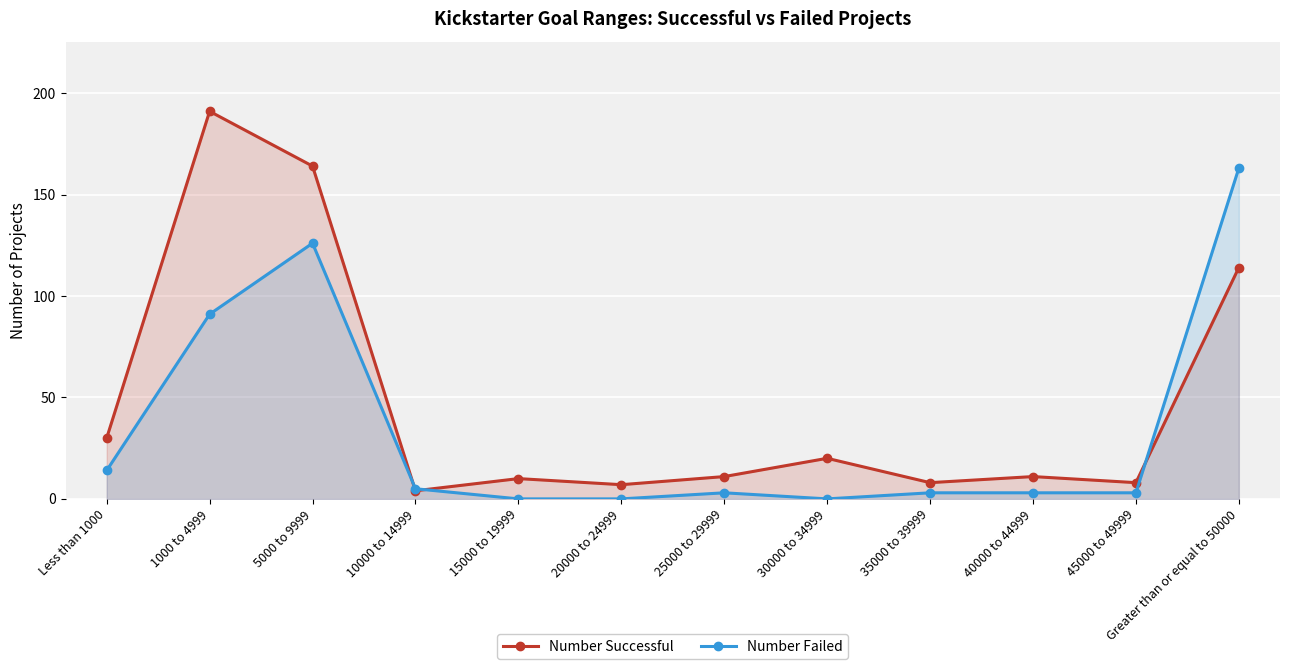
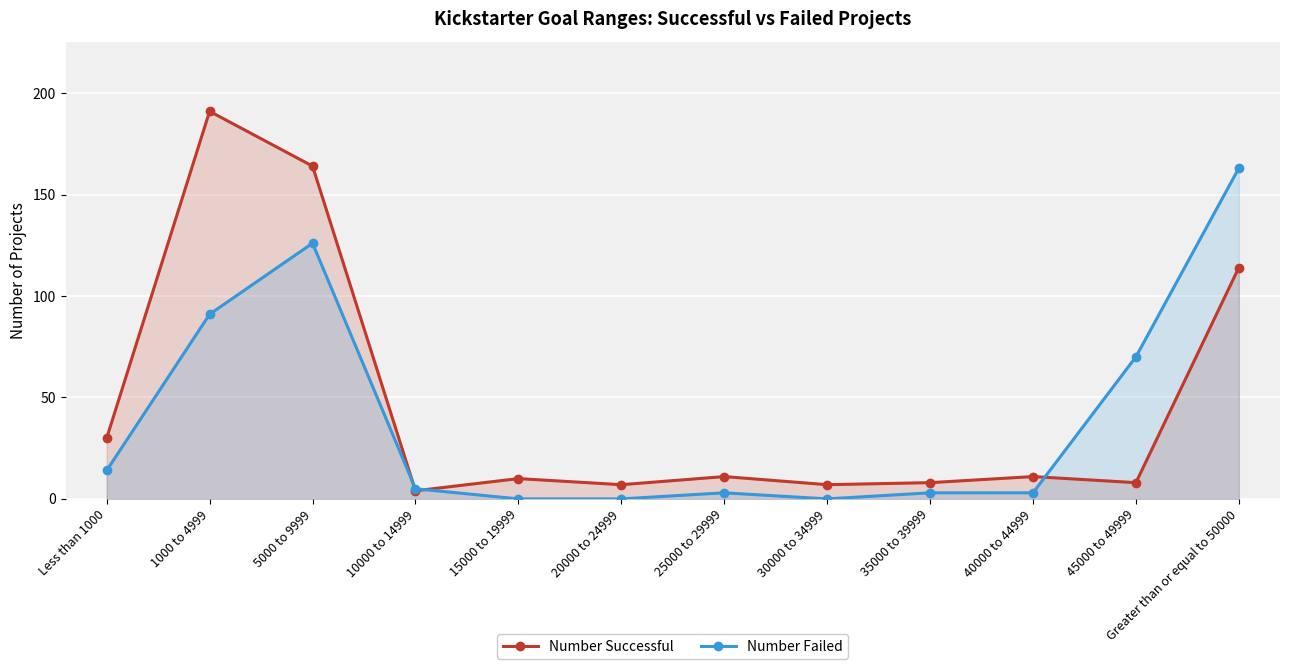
Number Successful, 30000 to 34999: 20 -> 7
Number Failed, 45000 to 49999: 3 -> 70
